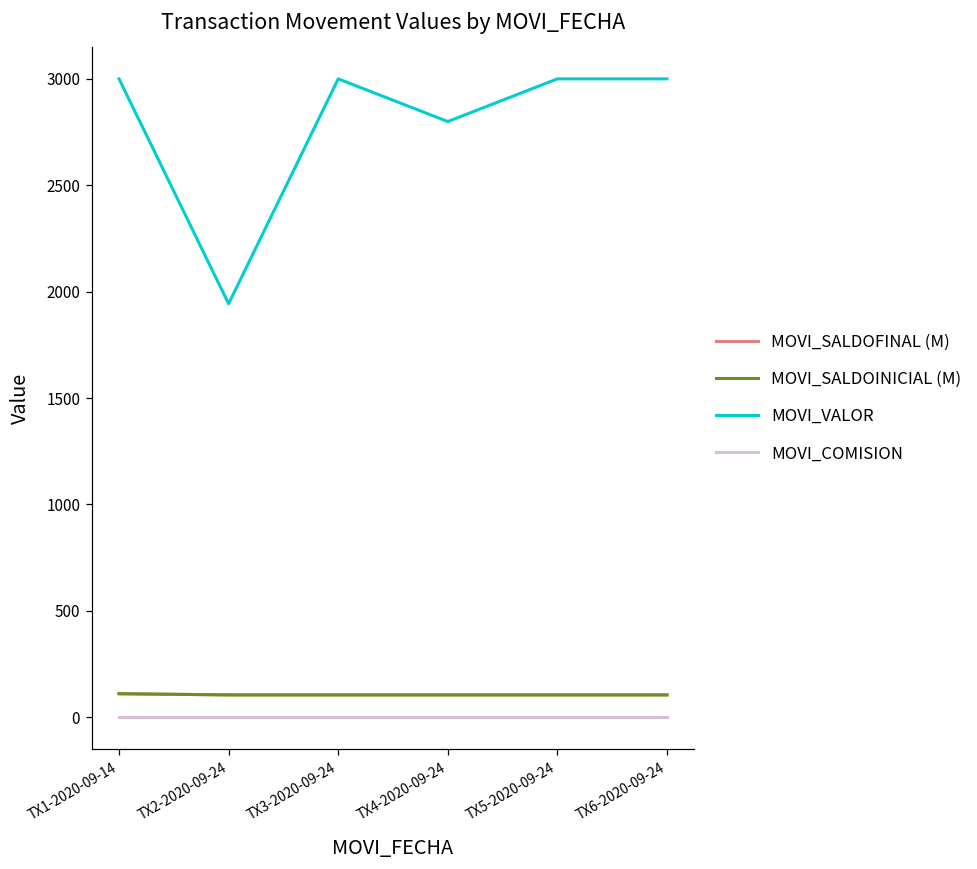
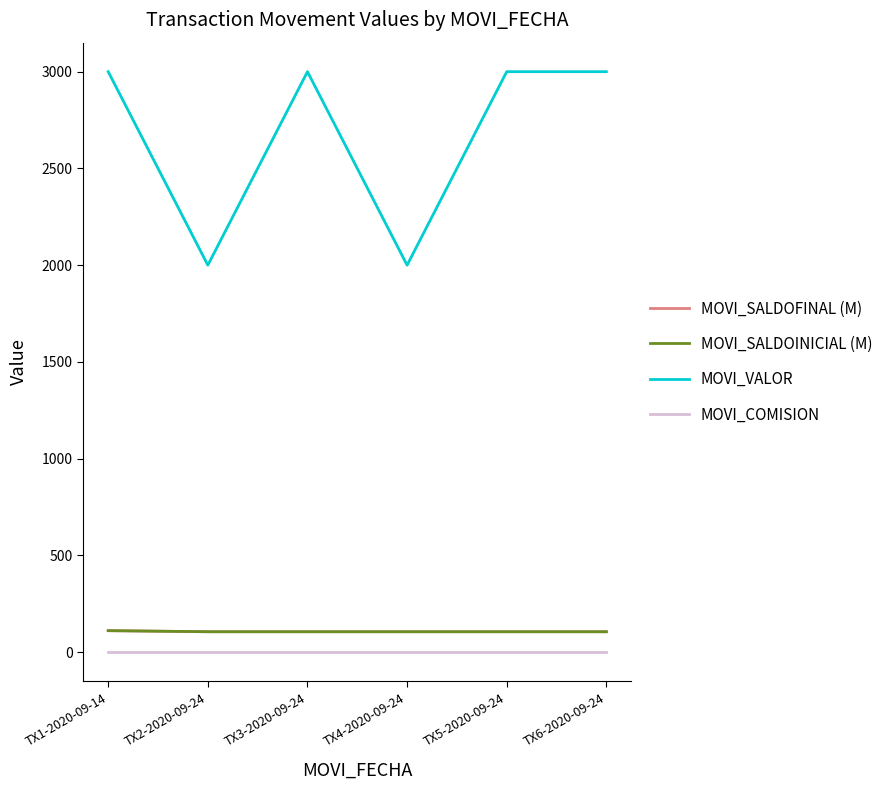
MOVI_VALOR, TX2-2020-09-24: 1940 -> 2000
MOVI_VALOR, TX4-2020-09-24: 2800 -> 2000
